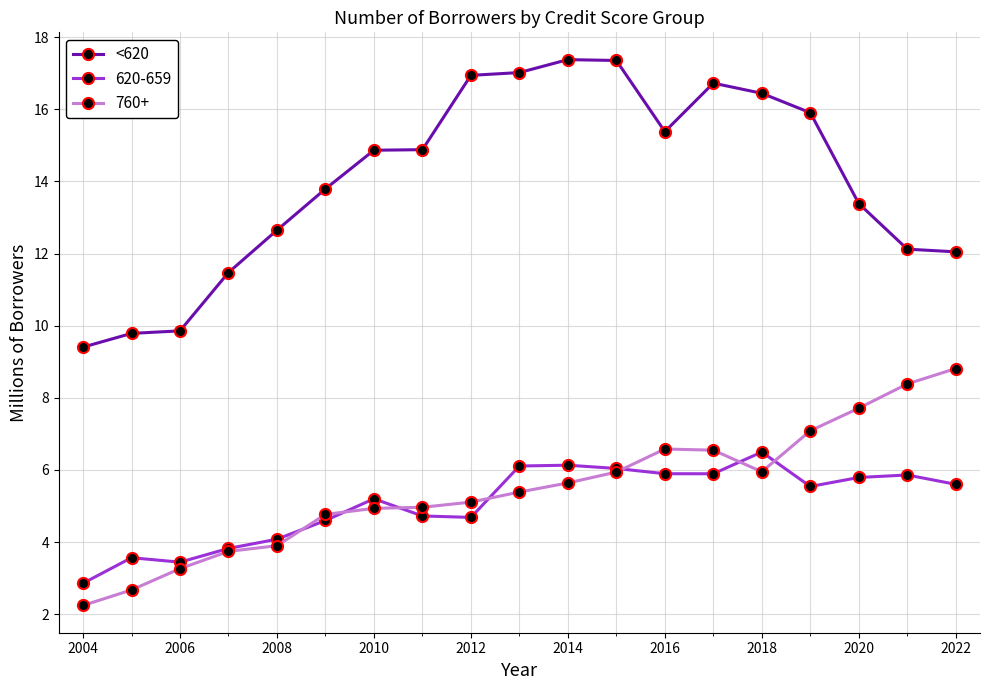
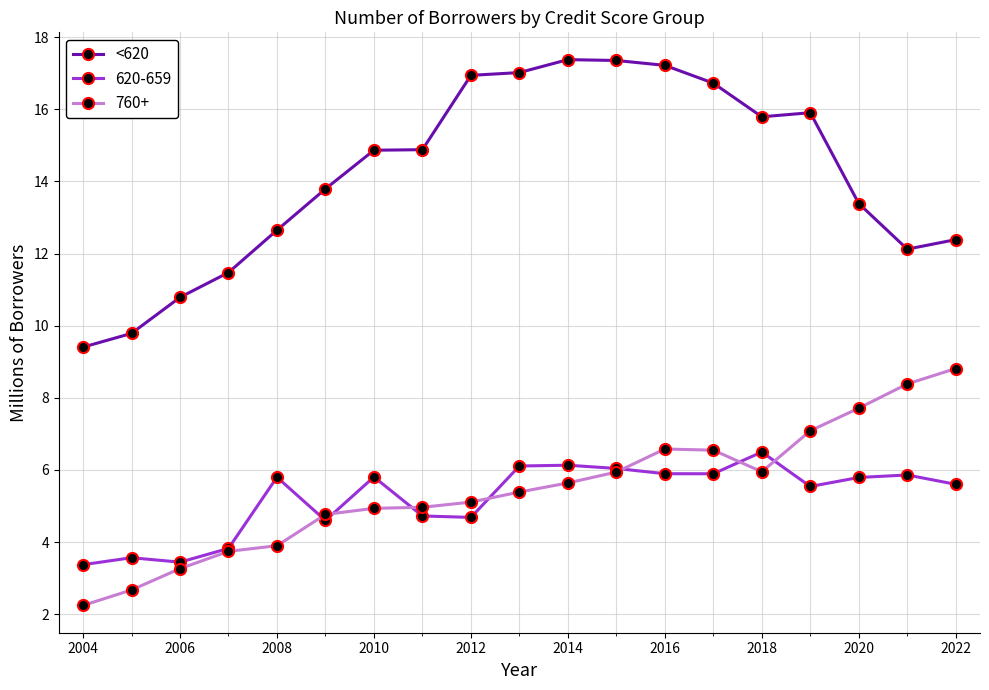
620-659, 2004: 2.9 -> 3.4
<620, 2006: 9.9 -> 10.8
620-659, 2008: 4.1 -> 5.8
620-659, 2010: 5.2 -> 5.8
<620, 2016: 15.4 -> 17.2
<620, 2018: 16.4 -> 15.8
<620, 2022: 12.0 -> 12.4
